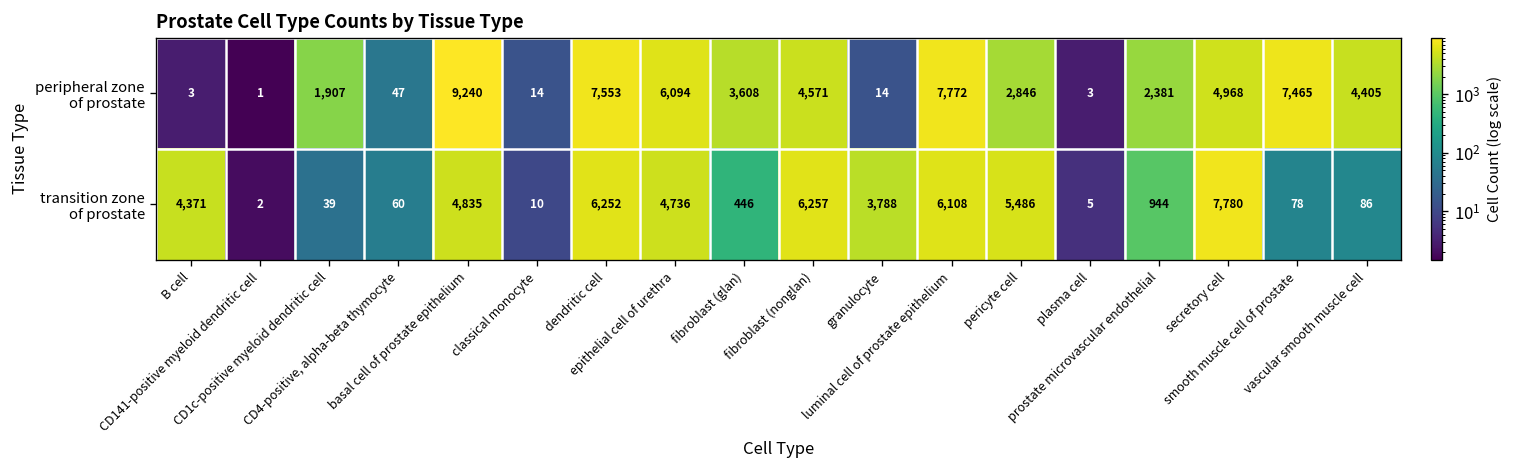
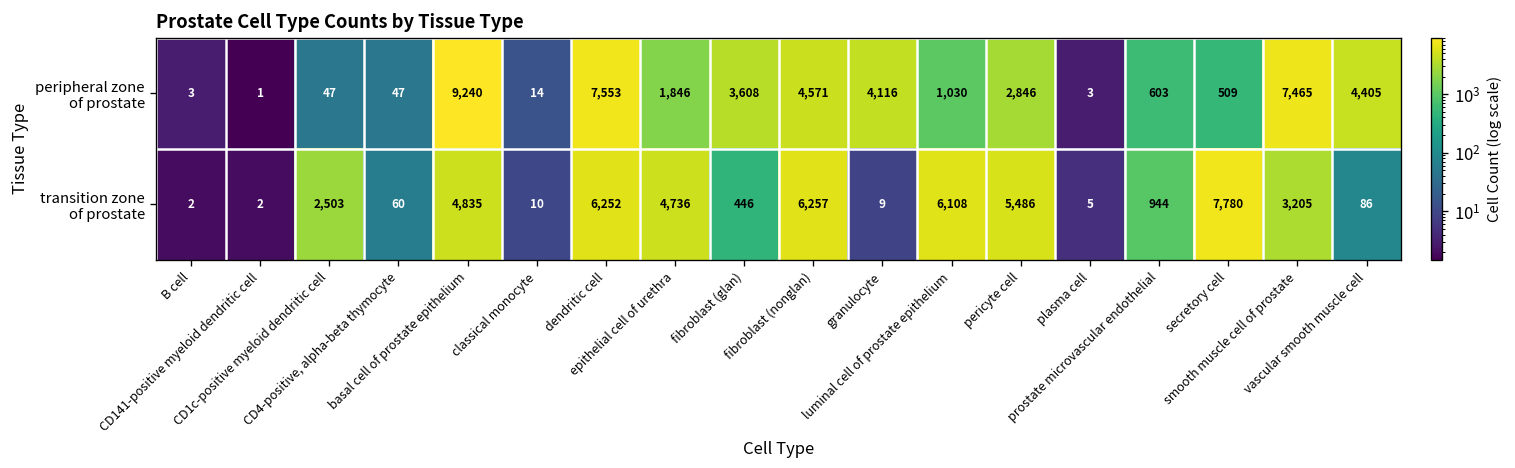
peripheral zone of prostate, CD1c-positive myeloid dendritic cell: 1,907 -> 47
peripheral zone of prostate, epithelial cell of urethra: 6,094 -> 1,846
peripheral zone of prostate, granulocyte: 14 -> 4,116
peripheral zone of prostate, luminal cell of prostate epithelium: 7,772 -> 1,030
peripheral zone of prostate, prostate microvascular endothelial: 2,381 -> 603
peripheral zone of prostate, secretory cell: 4,968 -> 509
transition zone of prostate, B cell: 4,371 -> 2
transition zone of prostate, CD1c-positive myeloid dendritic cell: 39 -> 2,503
transition zone of prostate, granulocyte: 3,788 -> 9
transition zone of prostate, smooth muscle cell of prostate: 78 -> 3,205
